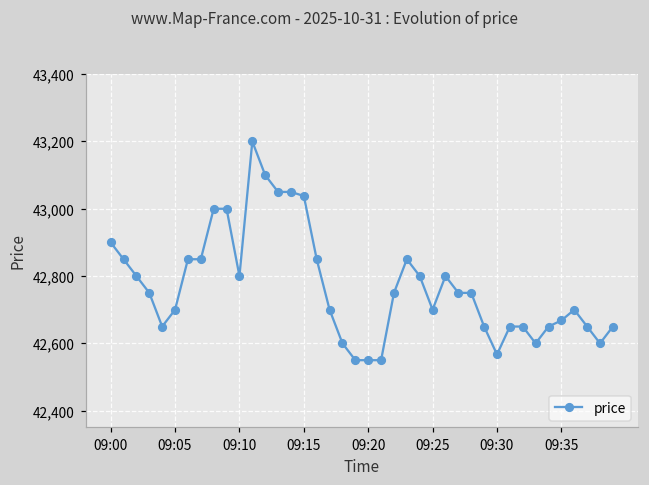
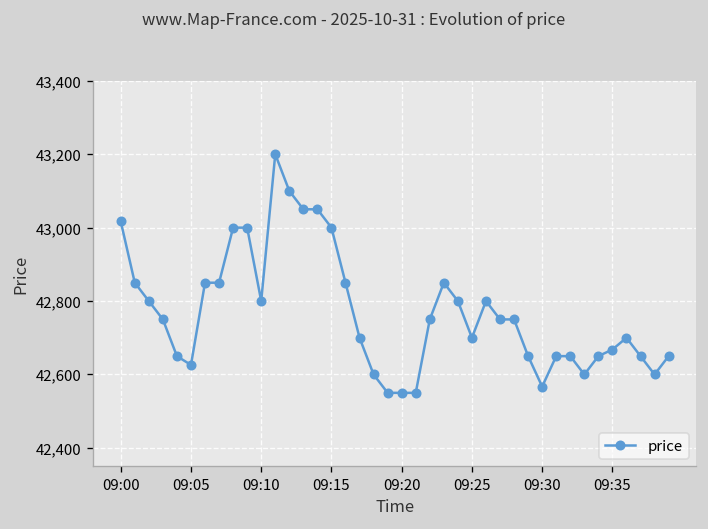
09:00: 42,900 -> 43,020
09:05: 42,700 -> 42,630
09:15: 43,040 -> 43,000
